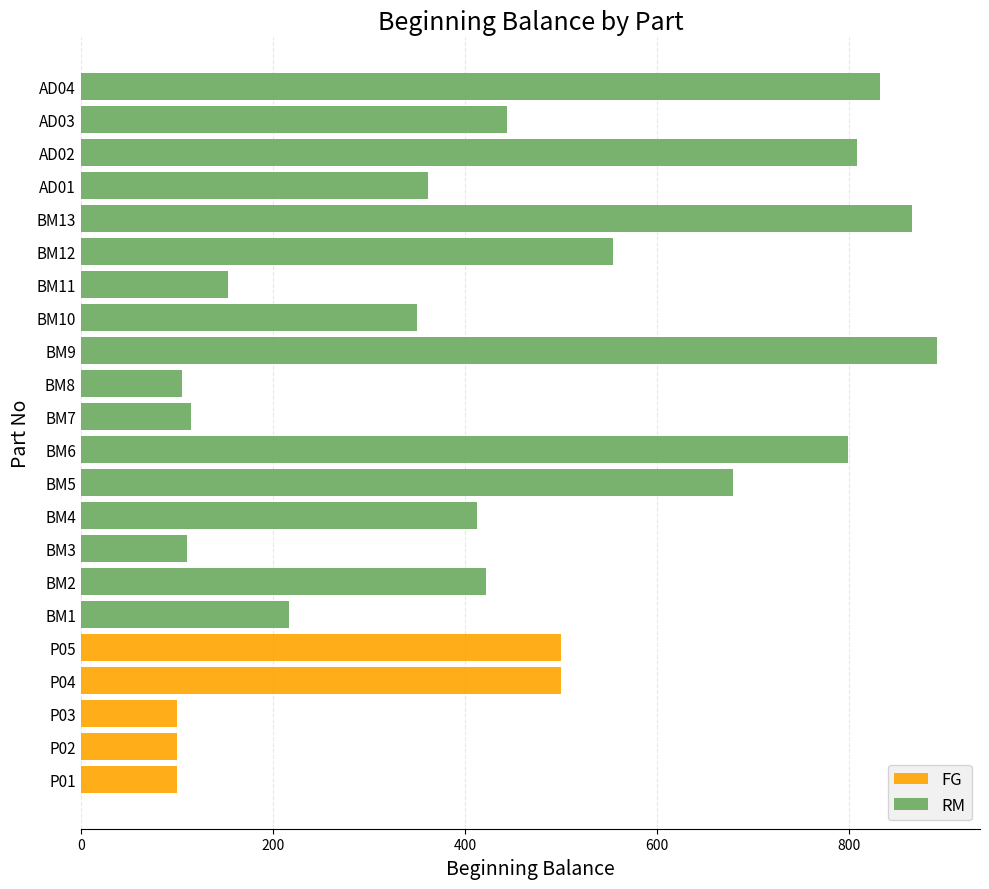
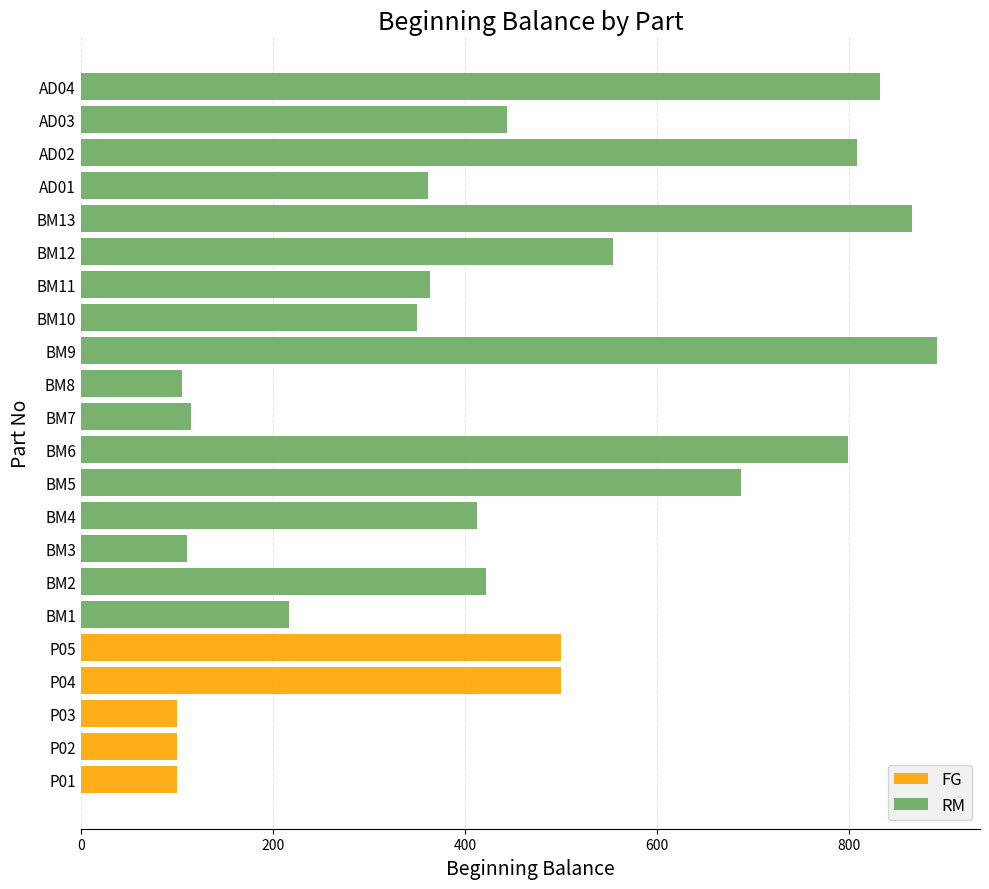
RM, BM11: 150 -> 360
RM, BM5: 680 -> 690
